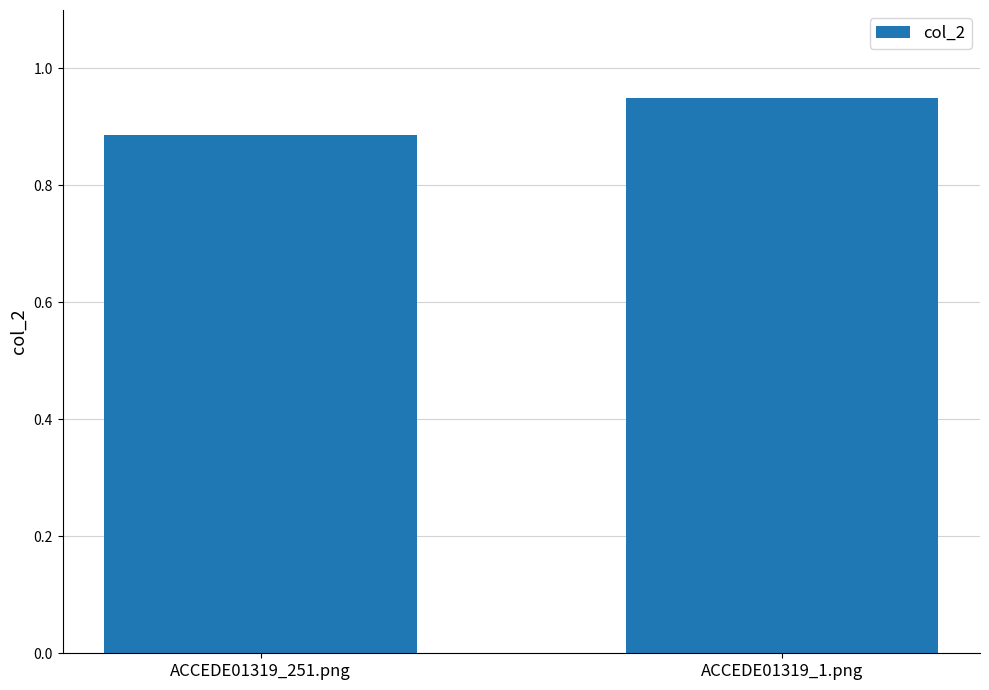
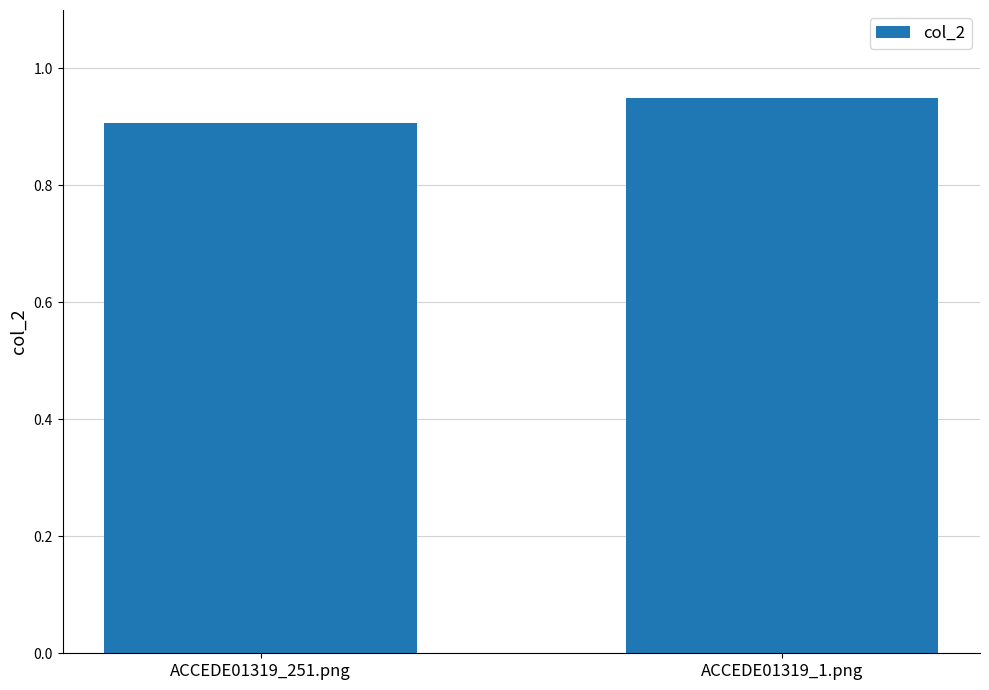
ACCEDE01319_251.png: 0.89 -> 0.91
